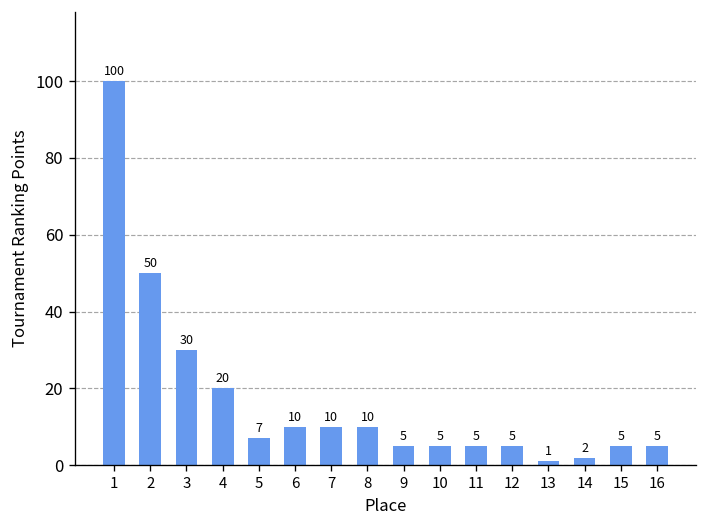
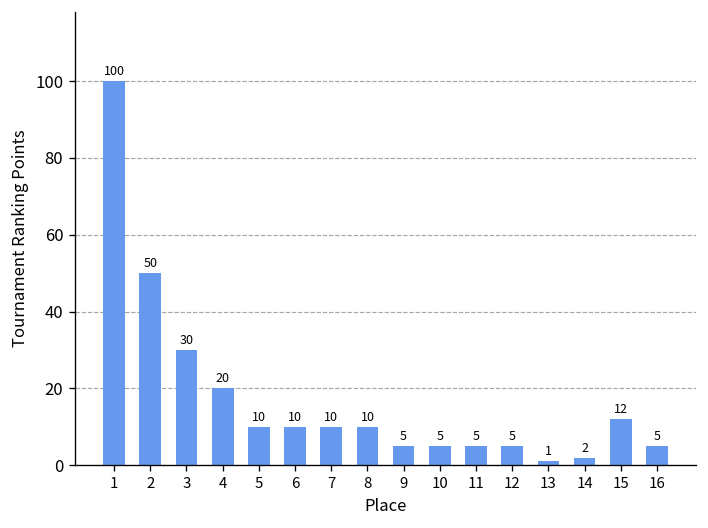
5: 7 -> 10
15: 5 -> 12
